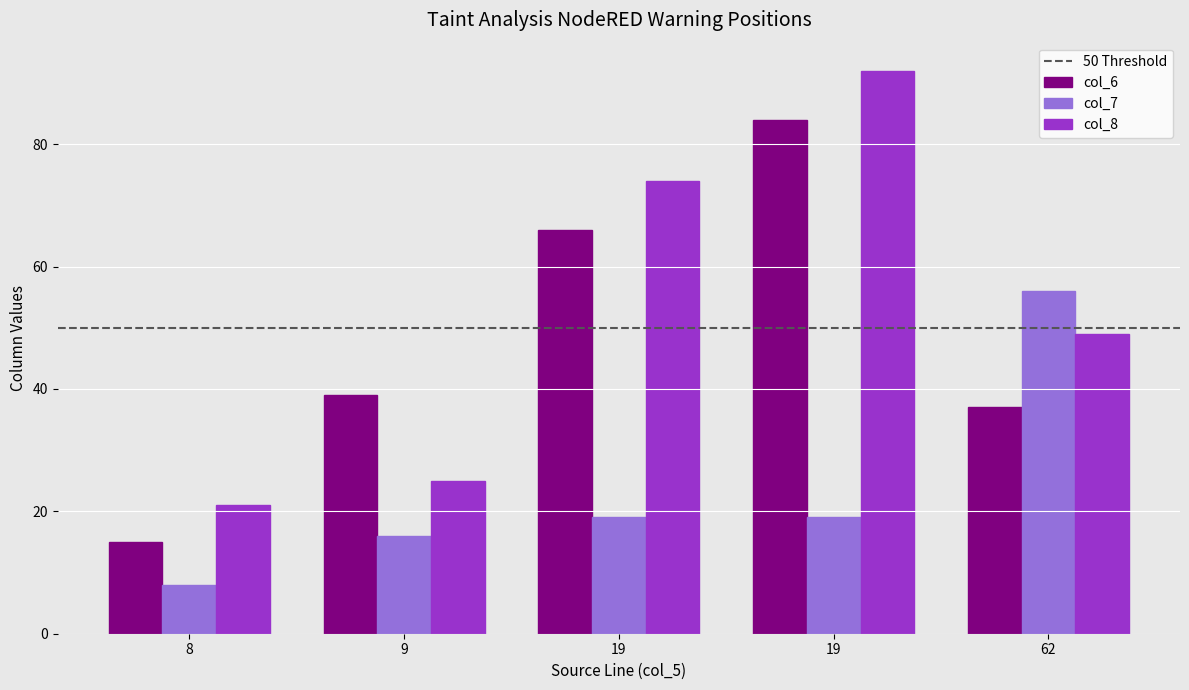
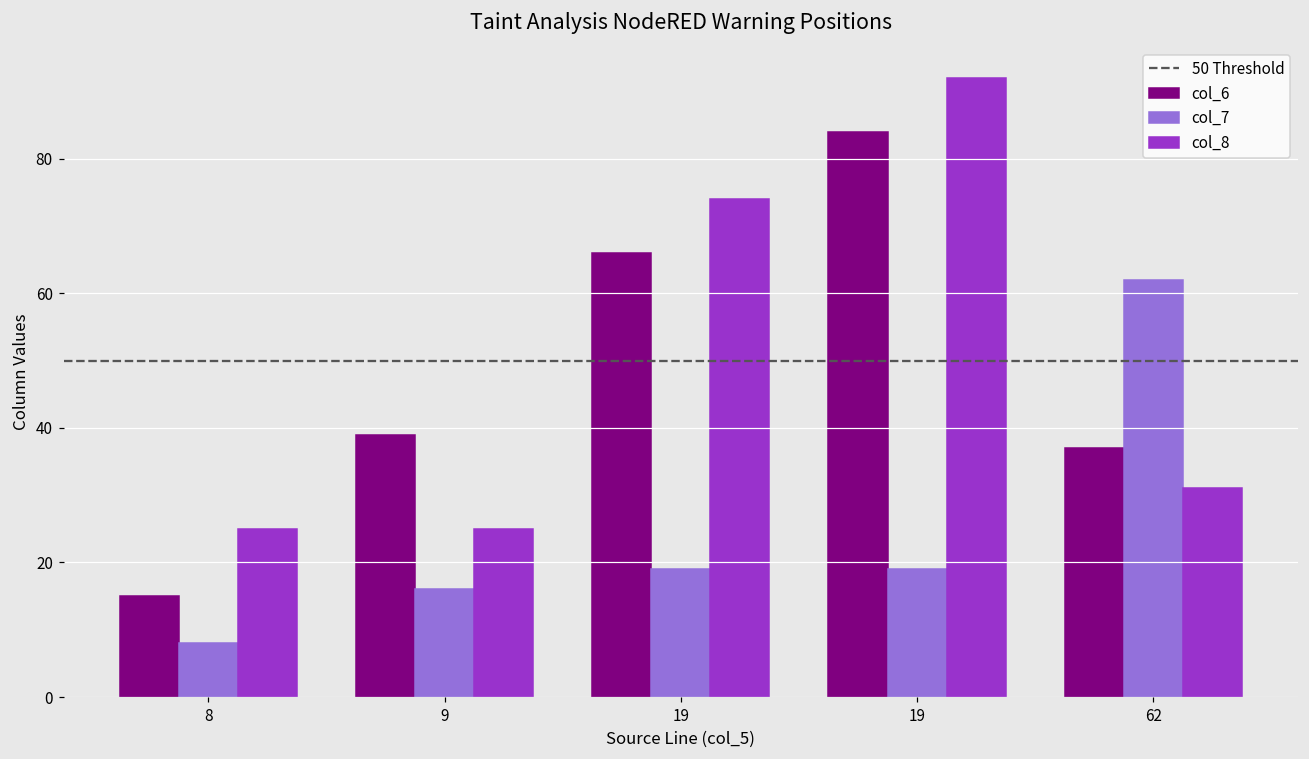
col_8, 8: 21 -> 25
col_7, 62: 56 -> 62
col_8, 62: 49 -> 31
